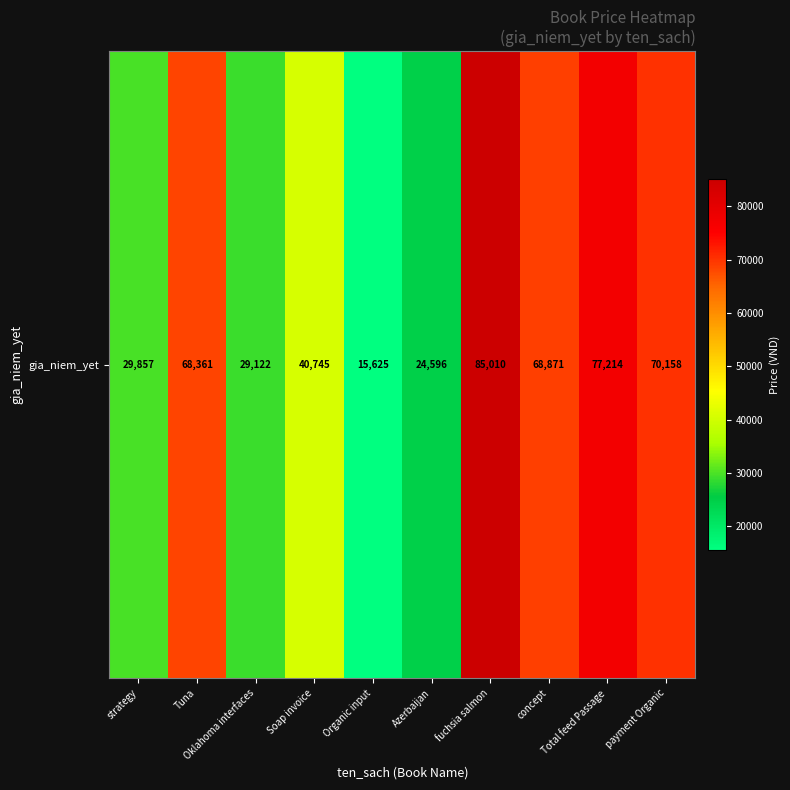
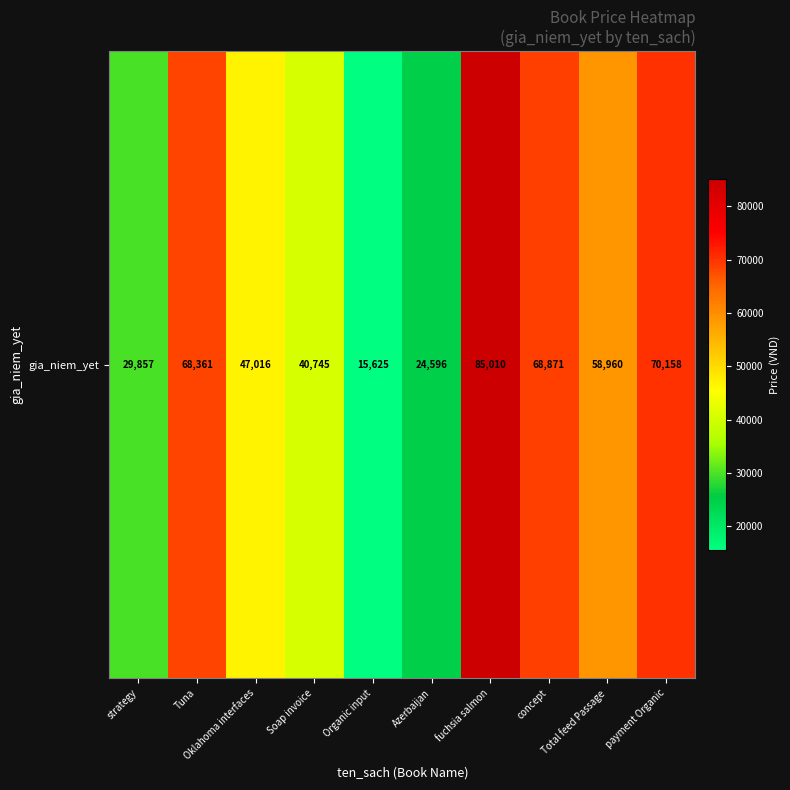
gia_niem_yet, Oklahoma interfaces: 29,122 -> 47,016
gia_niem_yet, Total feed Passage: 77,214 -> 58,960
